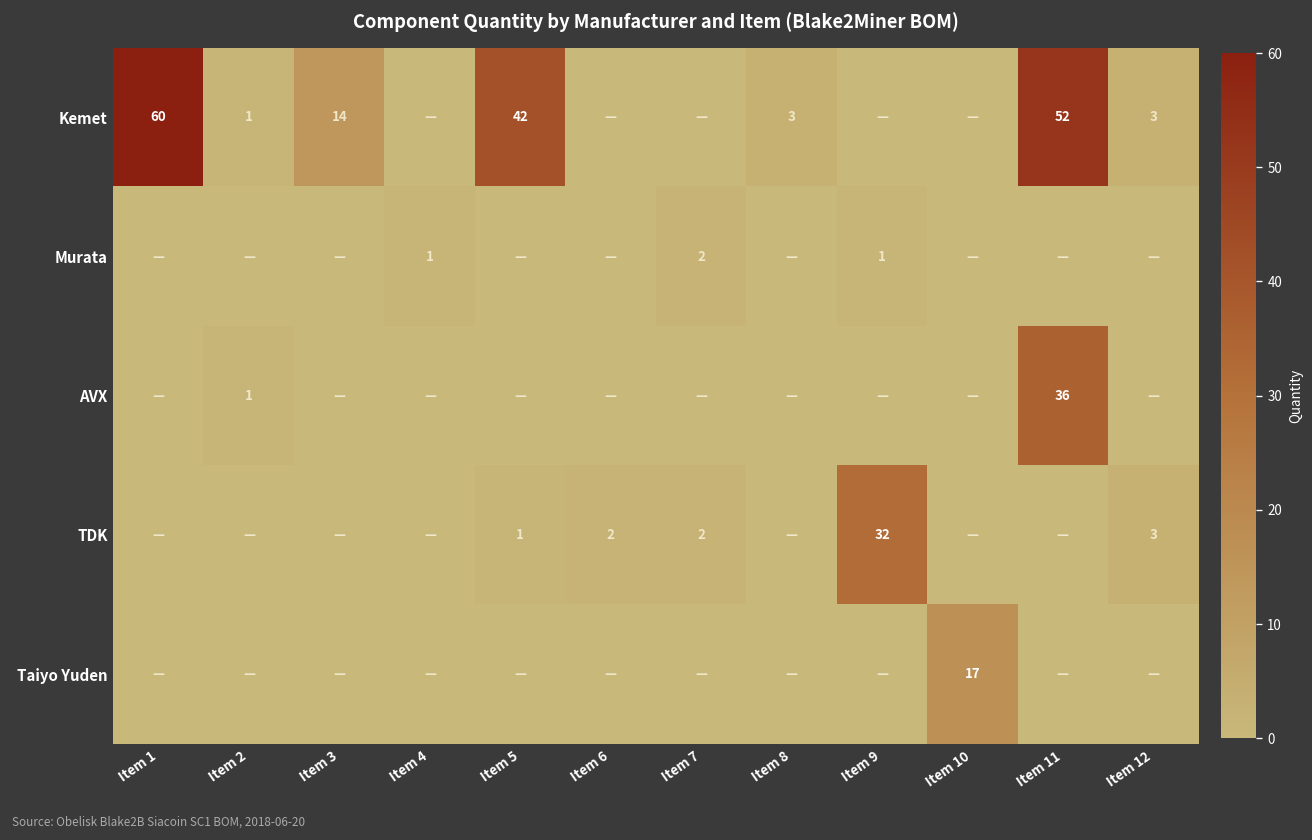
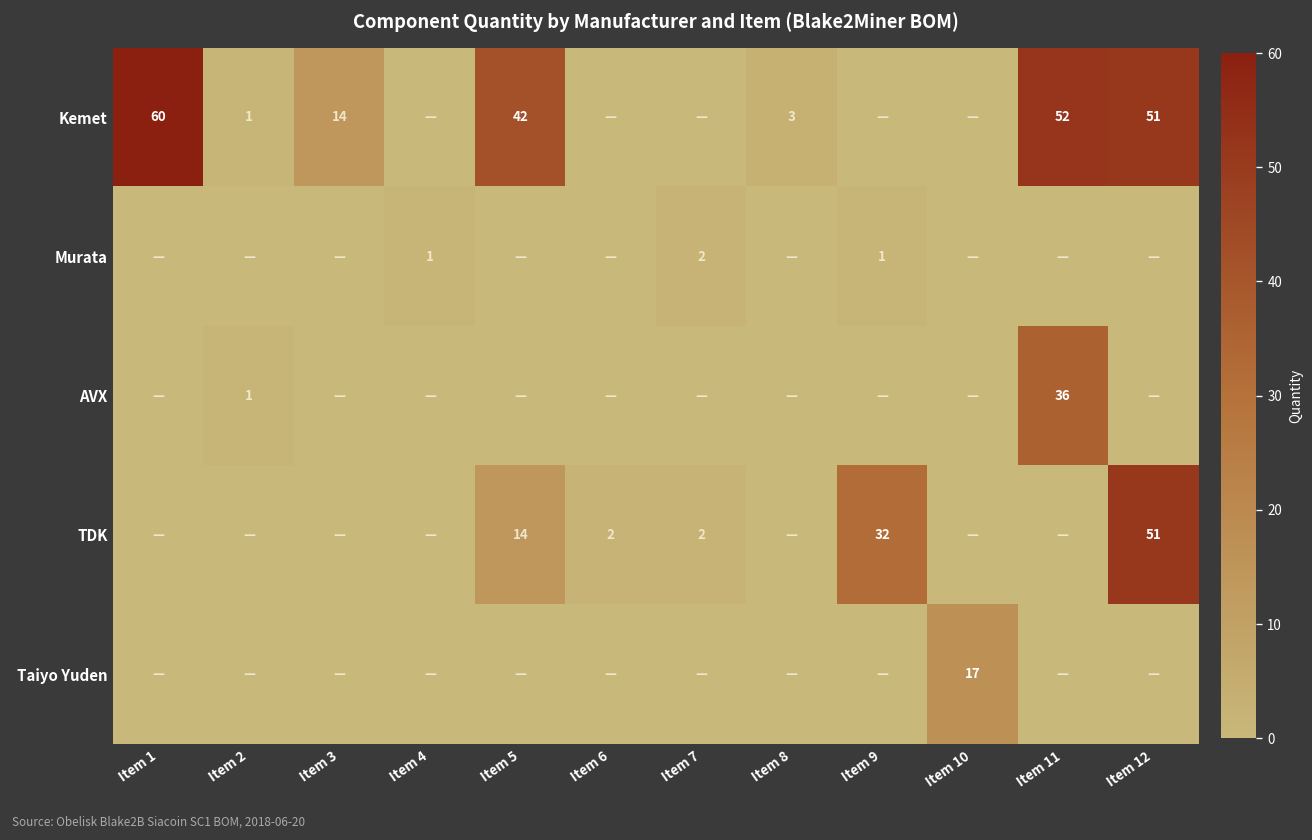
Kemet, Item 12: 3 -> 51
TDK, Item 5: 1 -> 14
TDK, Item 12: 3 -> 51
